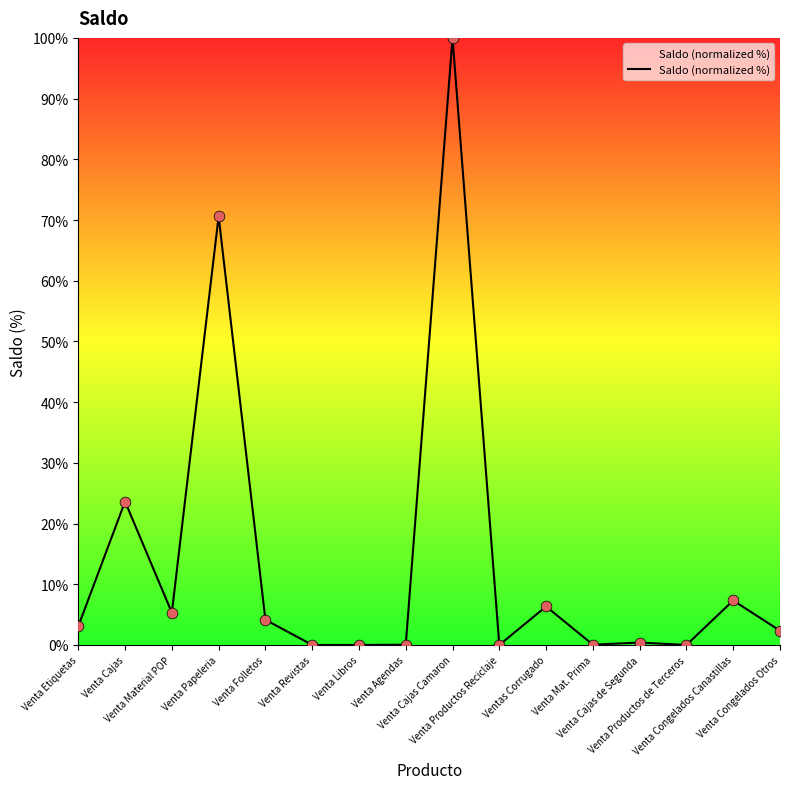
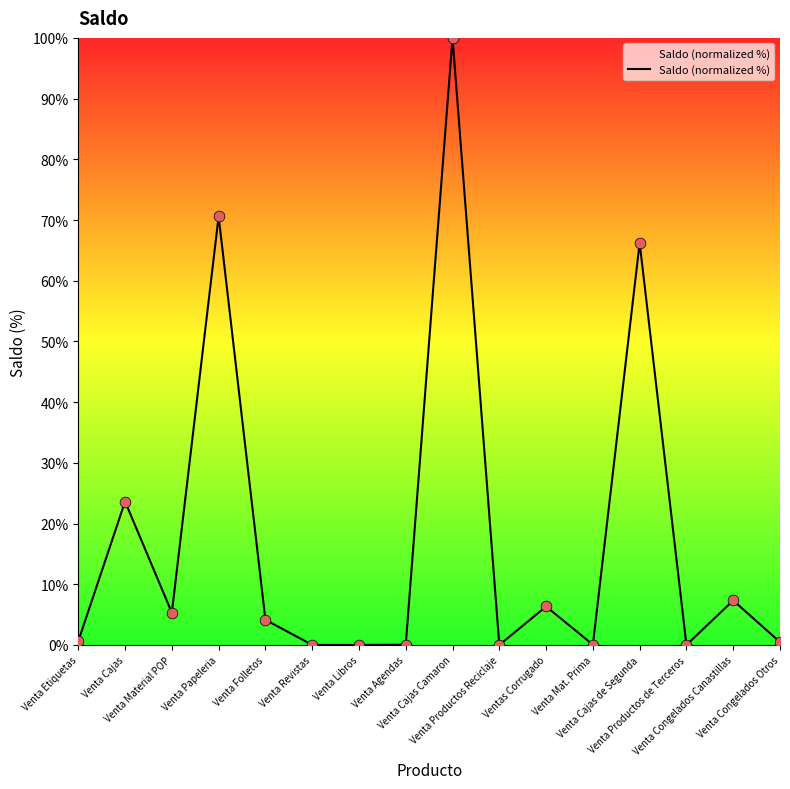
Venta Etiquetas: 3% -> 1%
Venta Cajas de Segunda: 0% -> 66%
Venta Congelados Otros: 2% -> 0%
